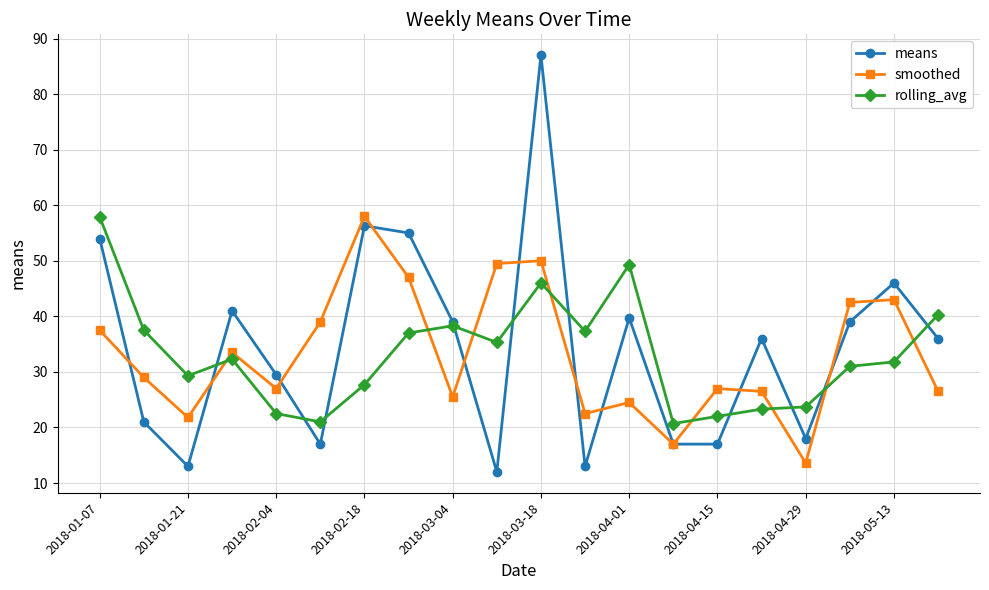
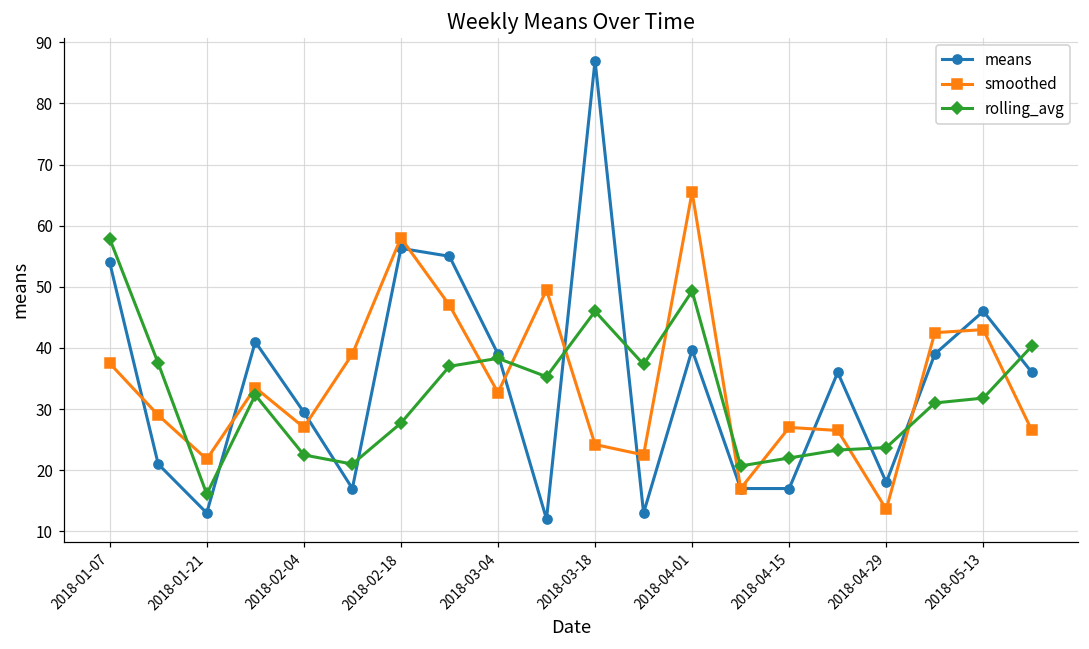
rolling_avg, 2018-01-21: 29 -> 16
smoothed, 2018-03-04: 26 -> 33
smoothed, 2018-03-18: 50 -> 24
smoothed, 2018-04-01: 25 -> 66
